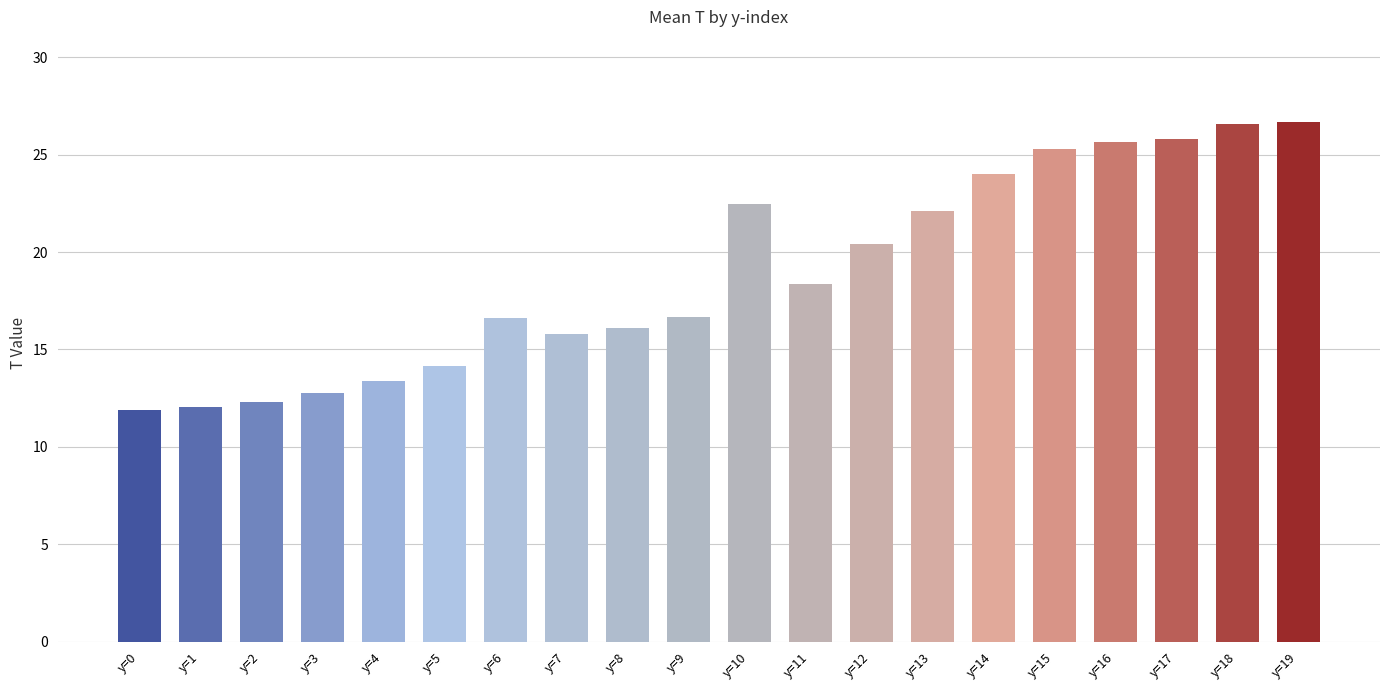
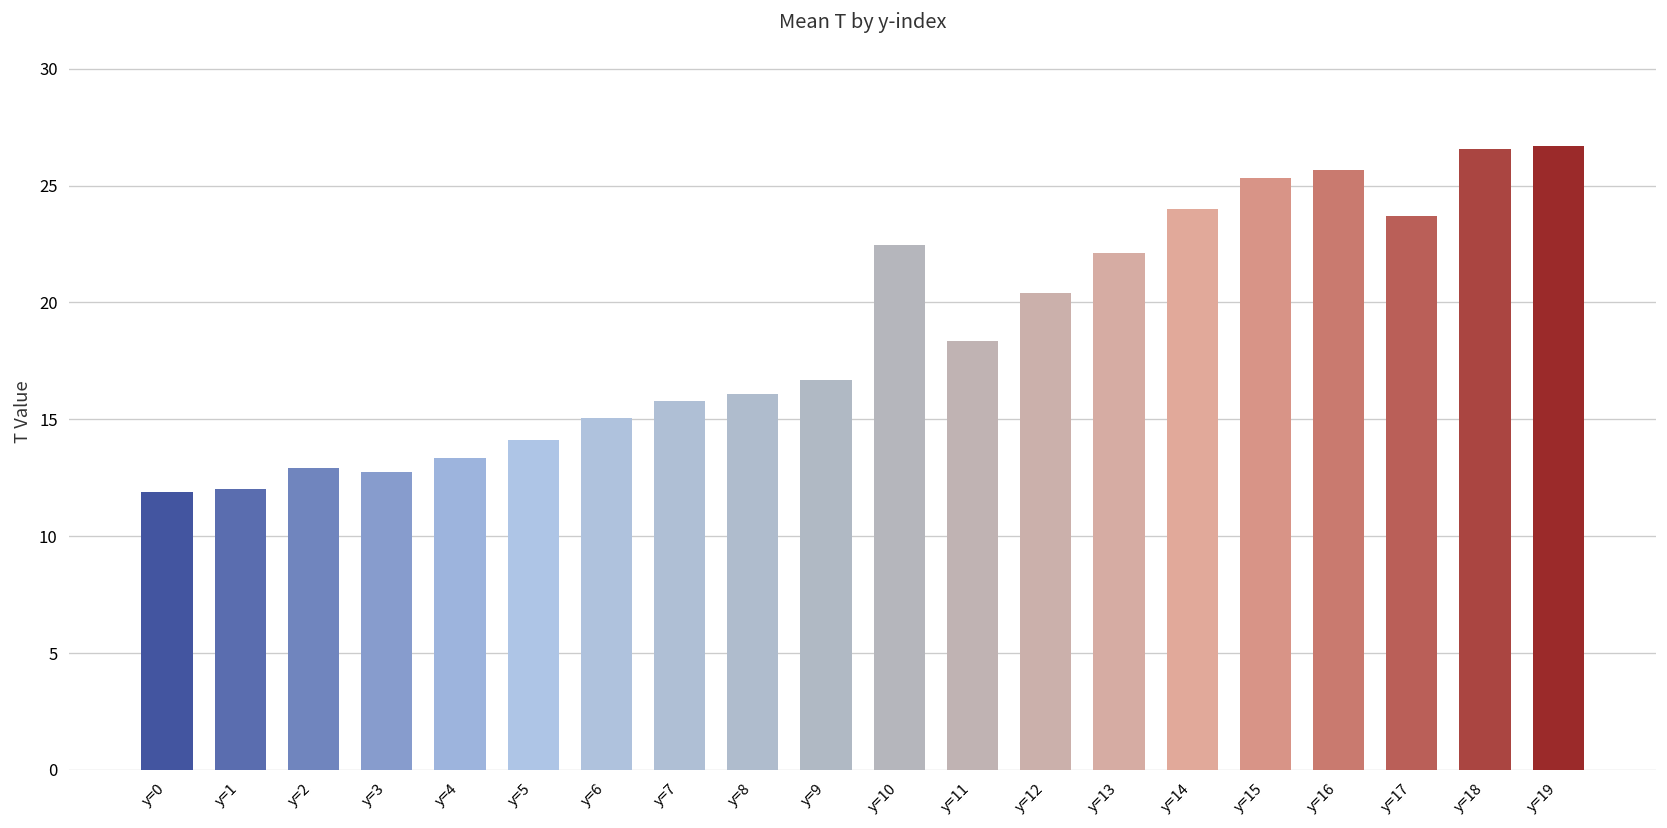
y=2: 12.3 -> 12.9
y=6: 16.6 -> 15.1
y=17: 25.8 -> 23.7
